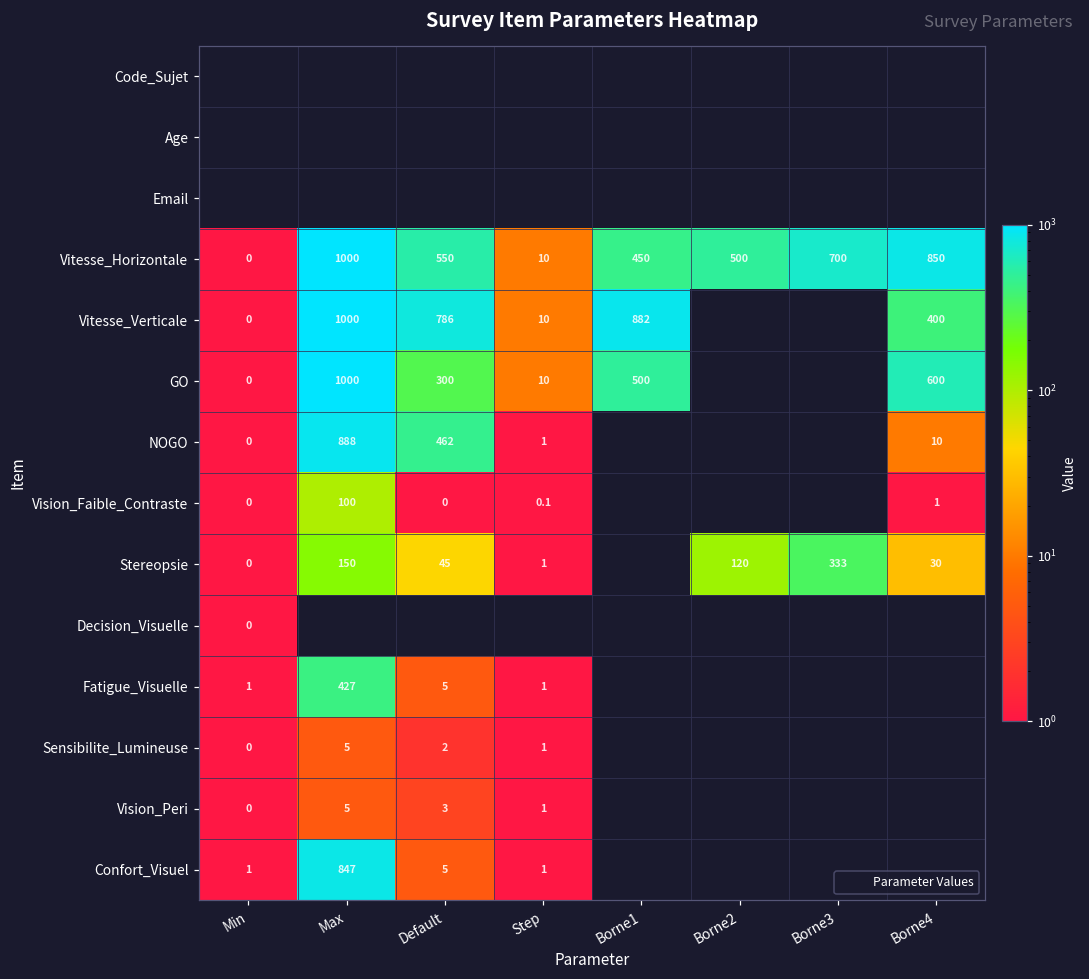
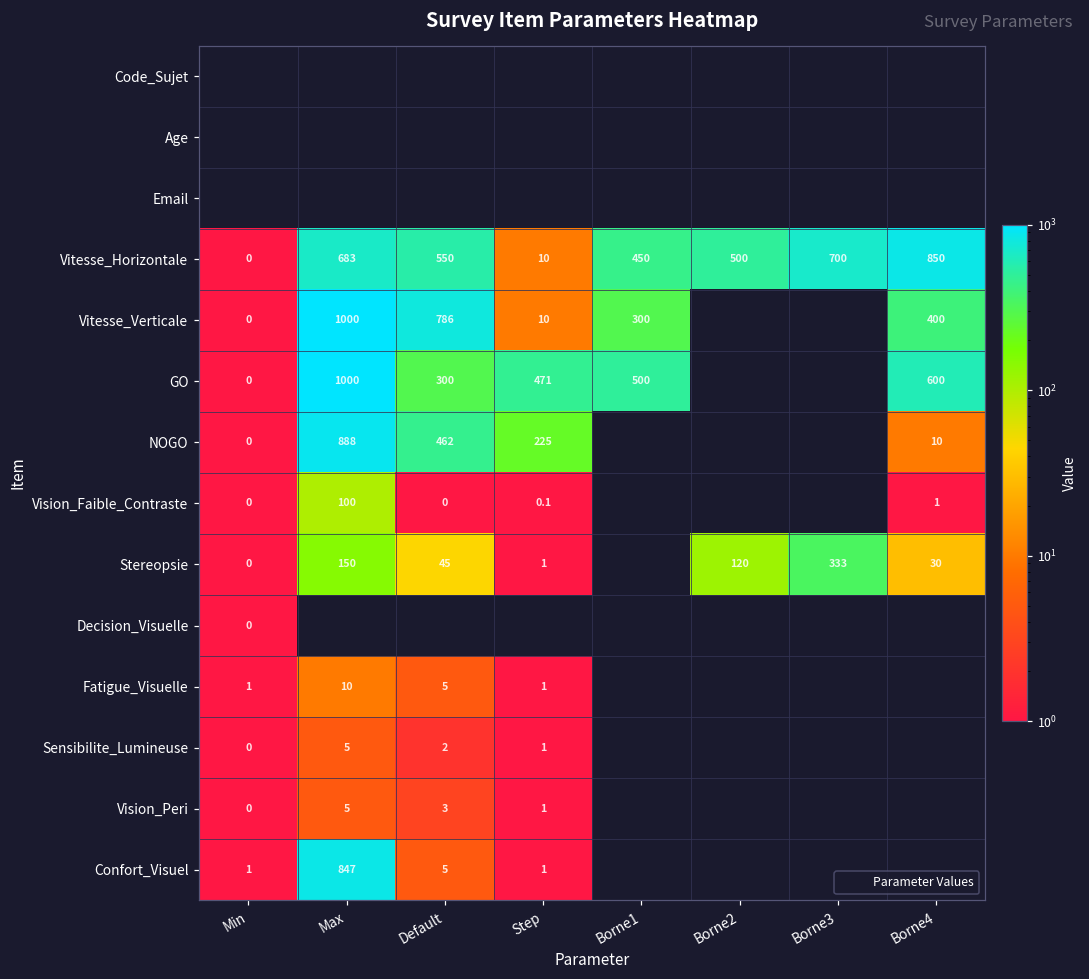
Vitesse_Horizontale, Max: 1000 -> 683
Vitesse_Verticale, Borne1: 882 -> 300
GO, Step: 10 -> 471
NOGO, Step: 1 -> 225
Fatigue_Visuelle, Max: 427 -> 10
